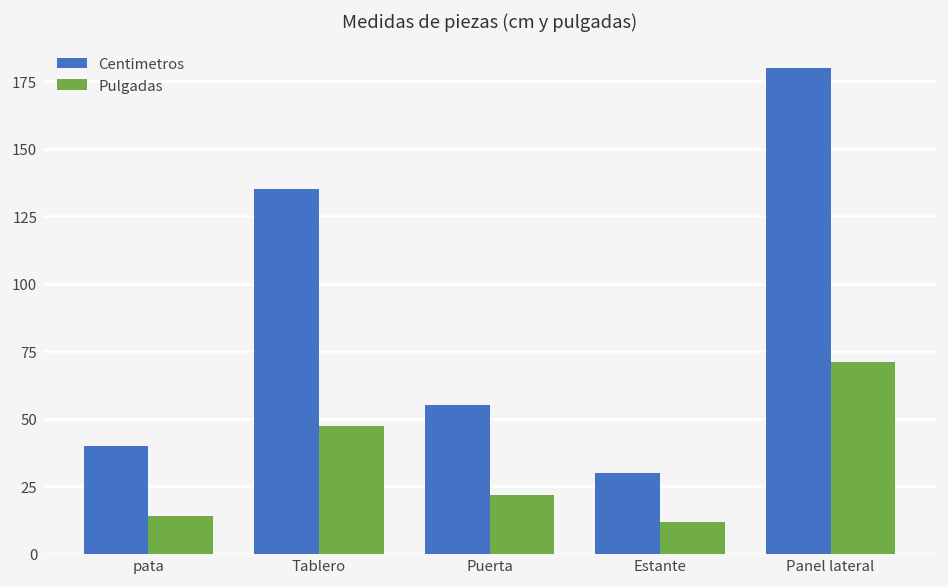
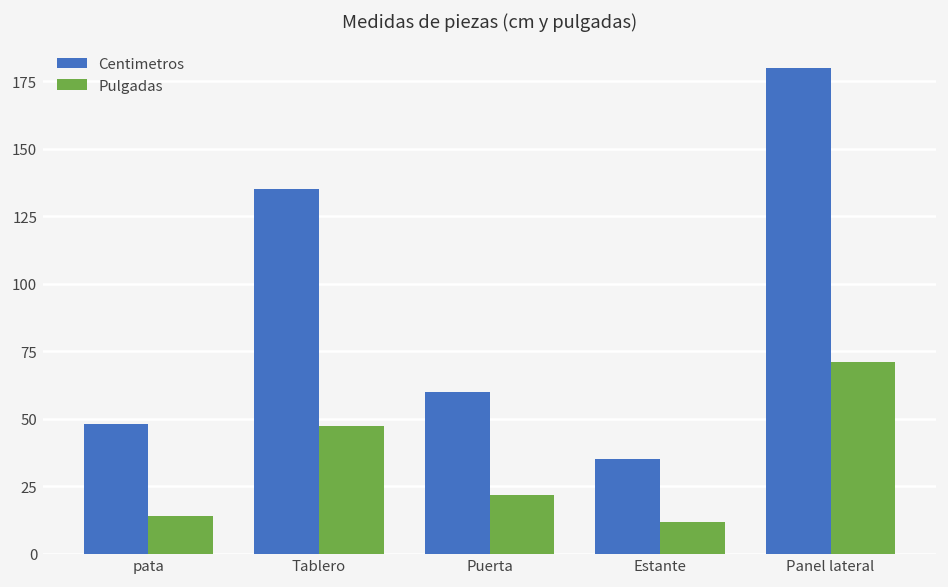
Centimetros, pata: 40 -> 48
Centimetros, Puerta: 55 -> 60
Centimetros, Estante: 30 -> 35
